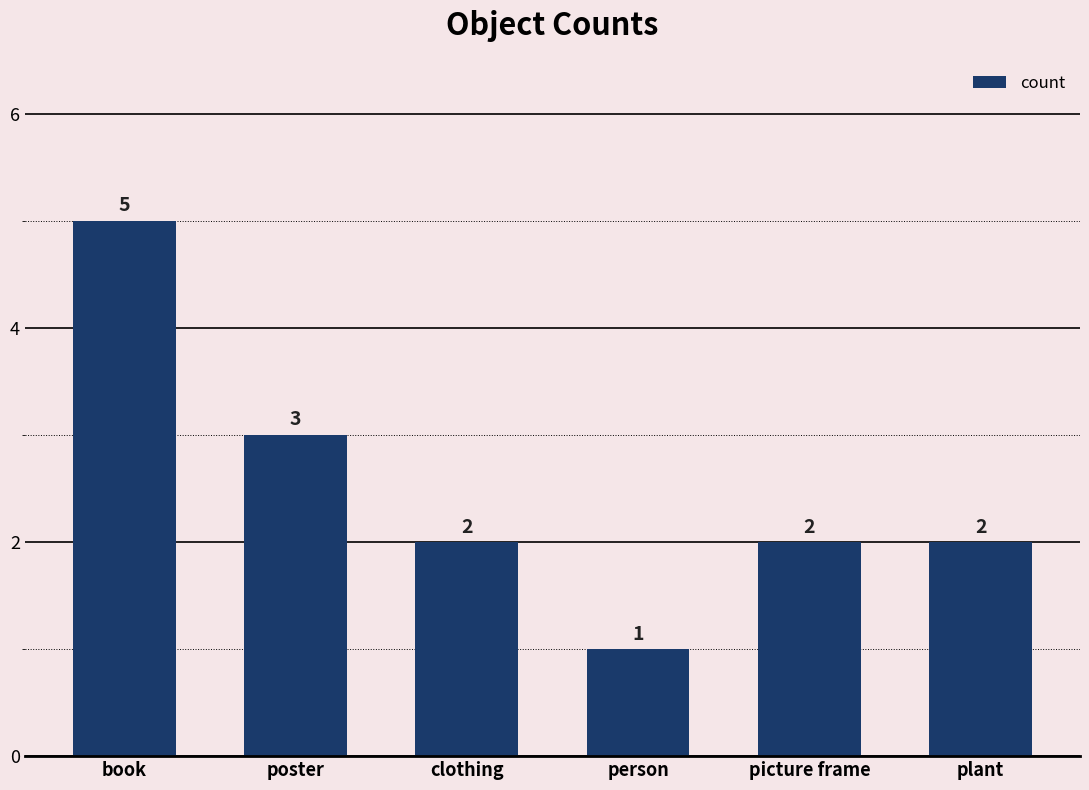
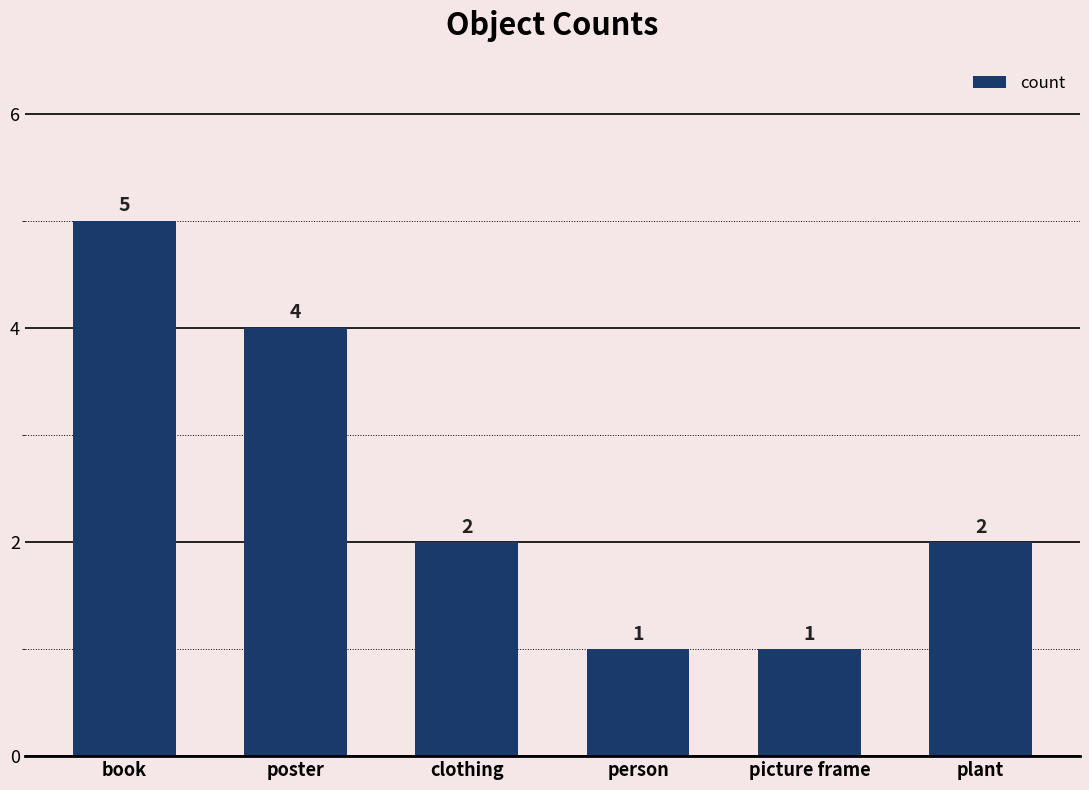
poster: 3 -> 4
picture frame: 2 -> 1
